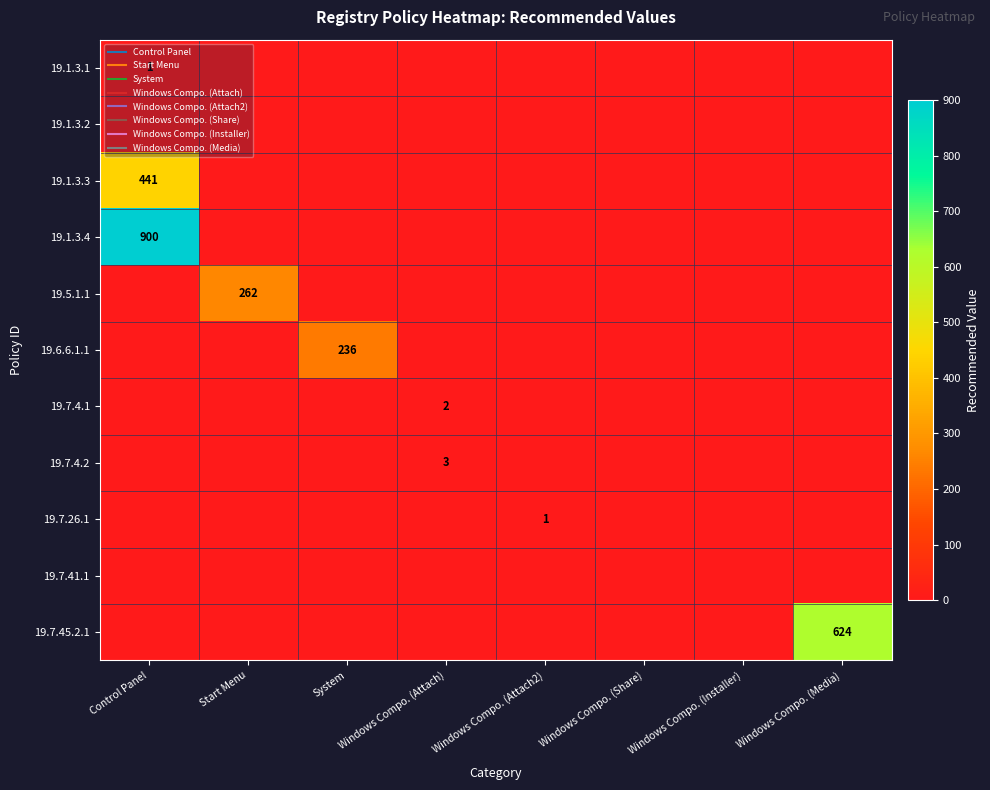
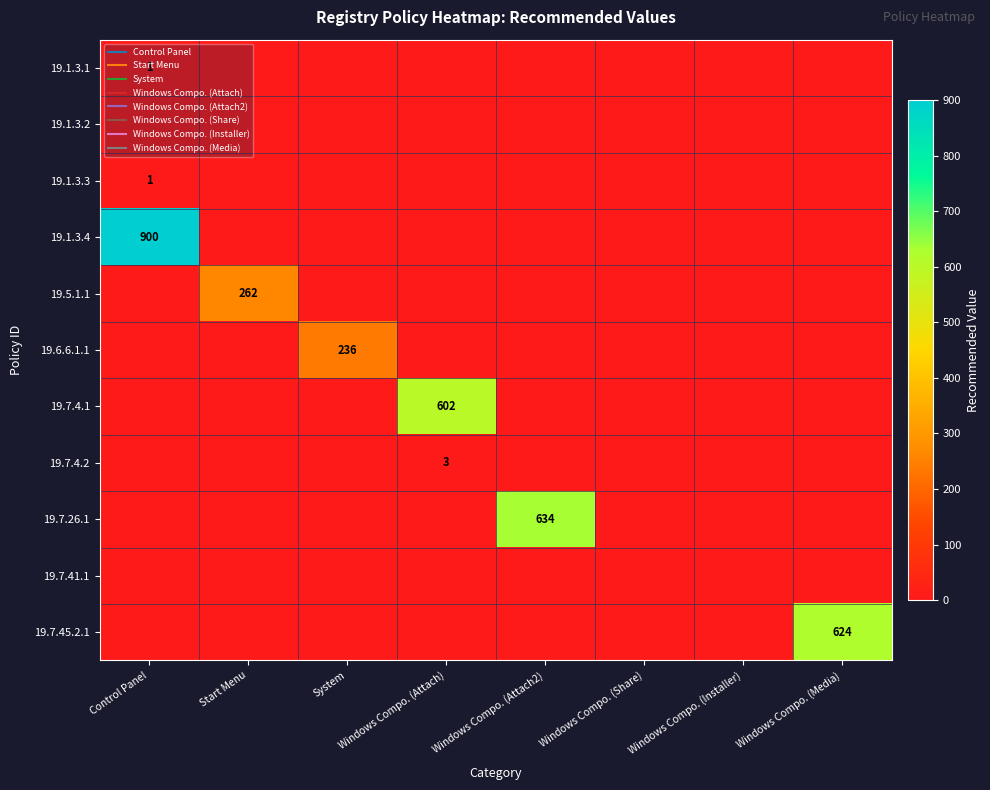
19.1.3.3, Control Panel: 441 -> 1
19.7.4.1, Windows Compo. (Attach): 2 -> 602
19.7.26.1, Windows Compo. (Attach2): 1 -> 634
